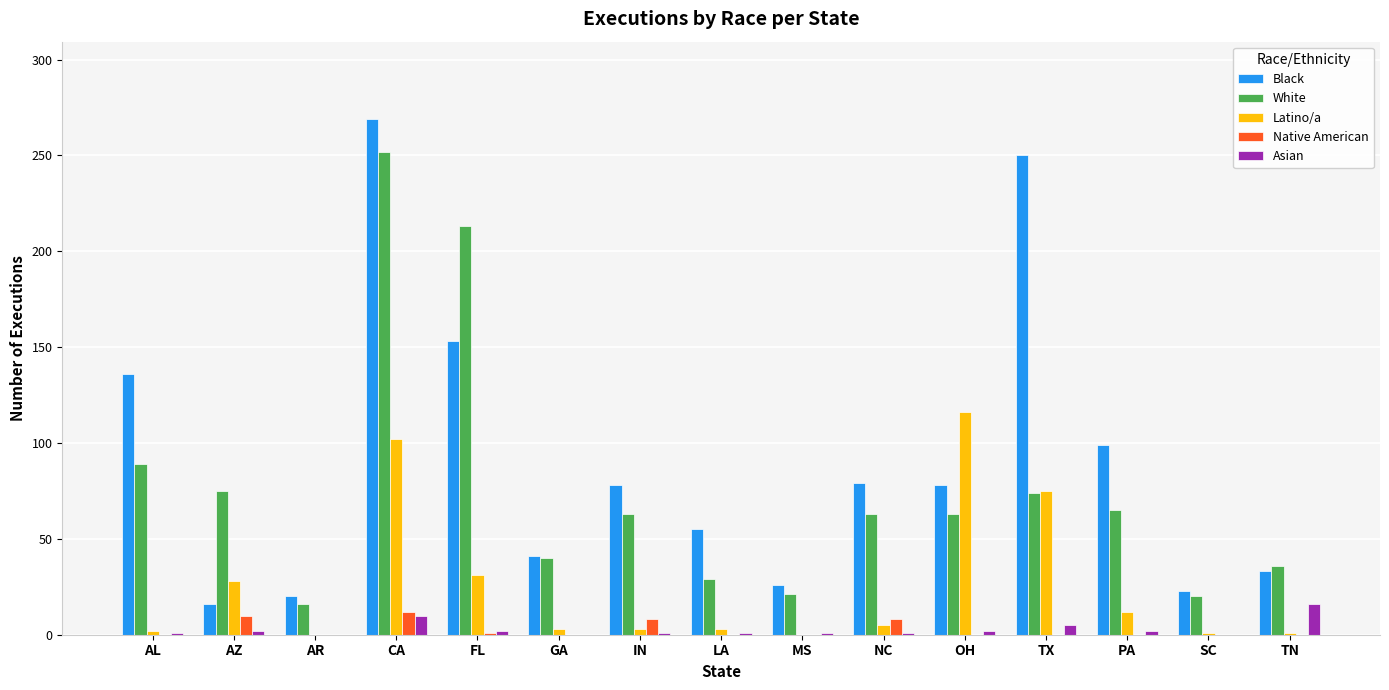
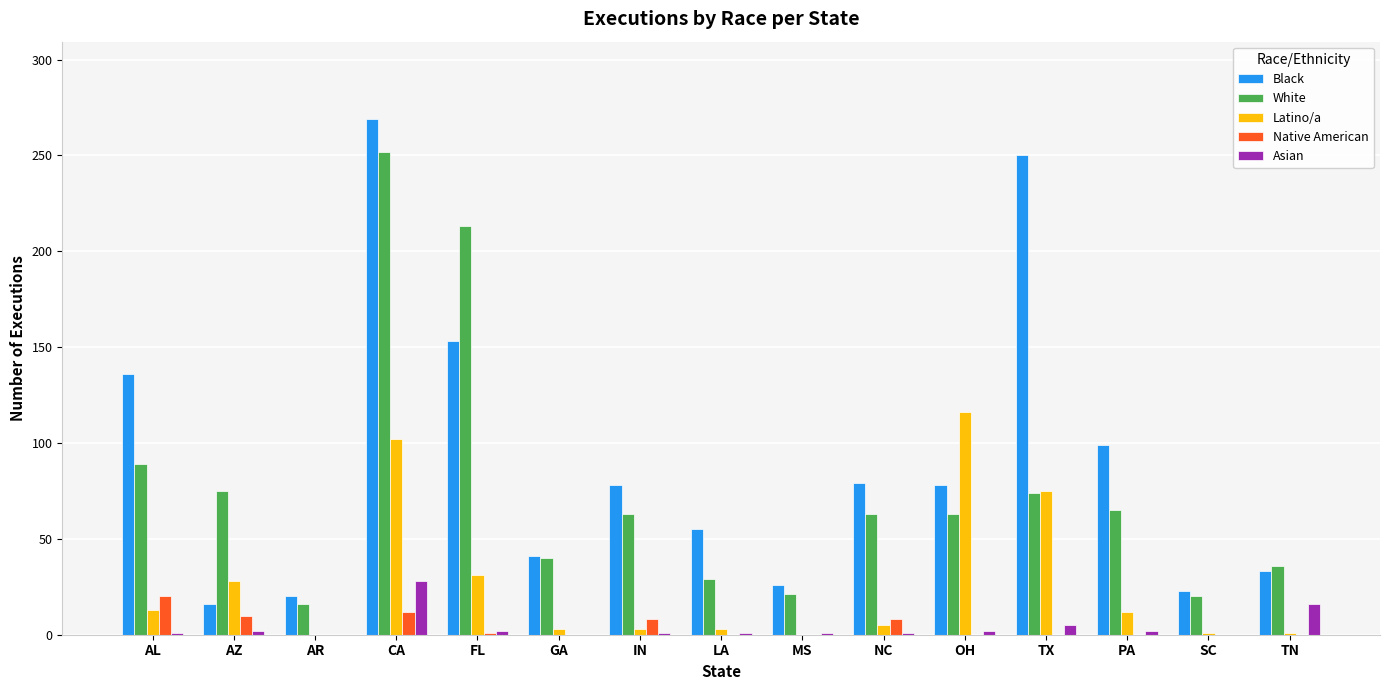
Latino/a, AL: 2 -> 13
Native American, AL: 0 -> 20
Asian, CA: 10 -> 28
